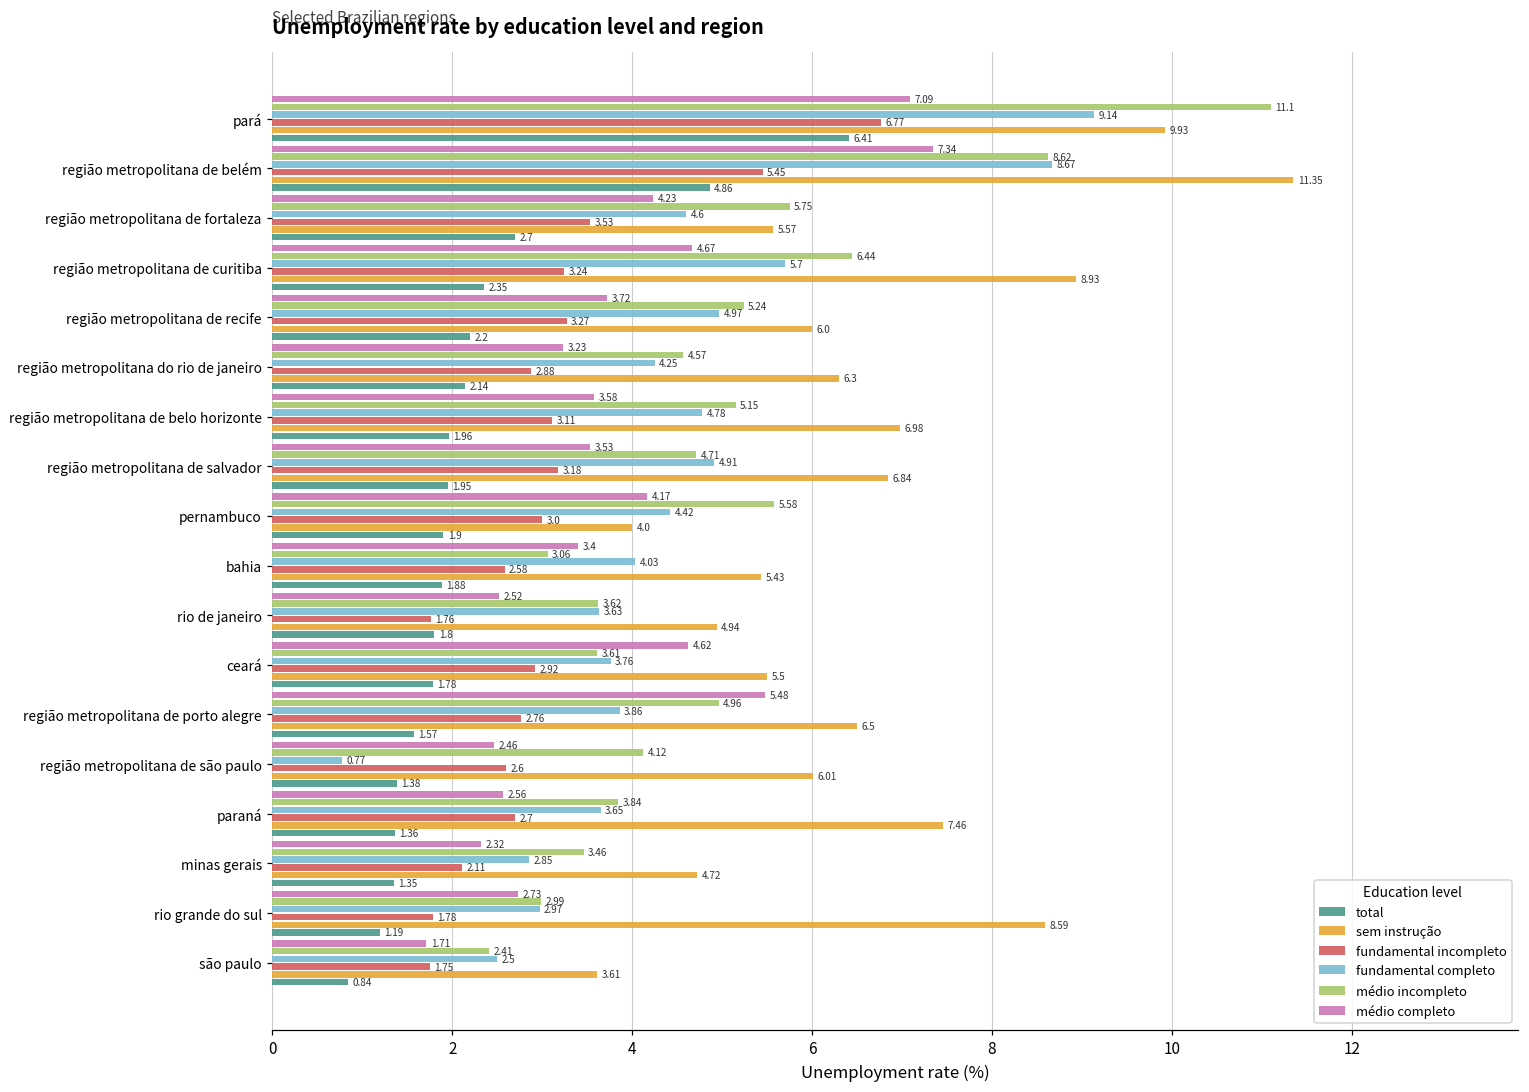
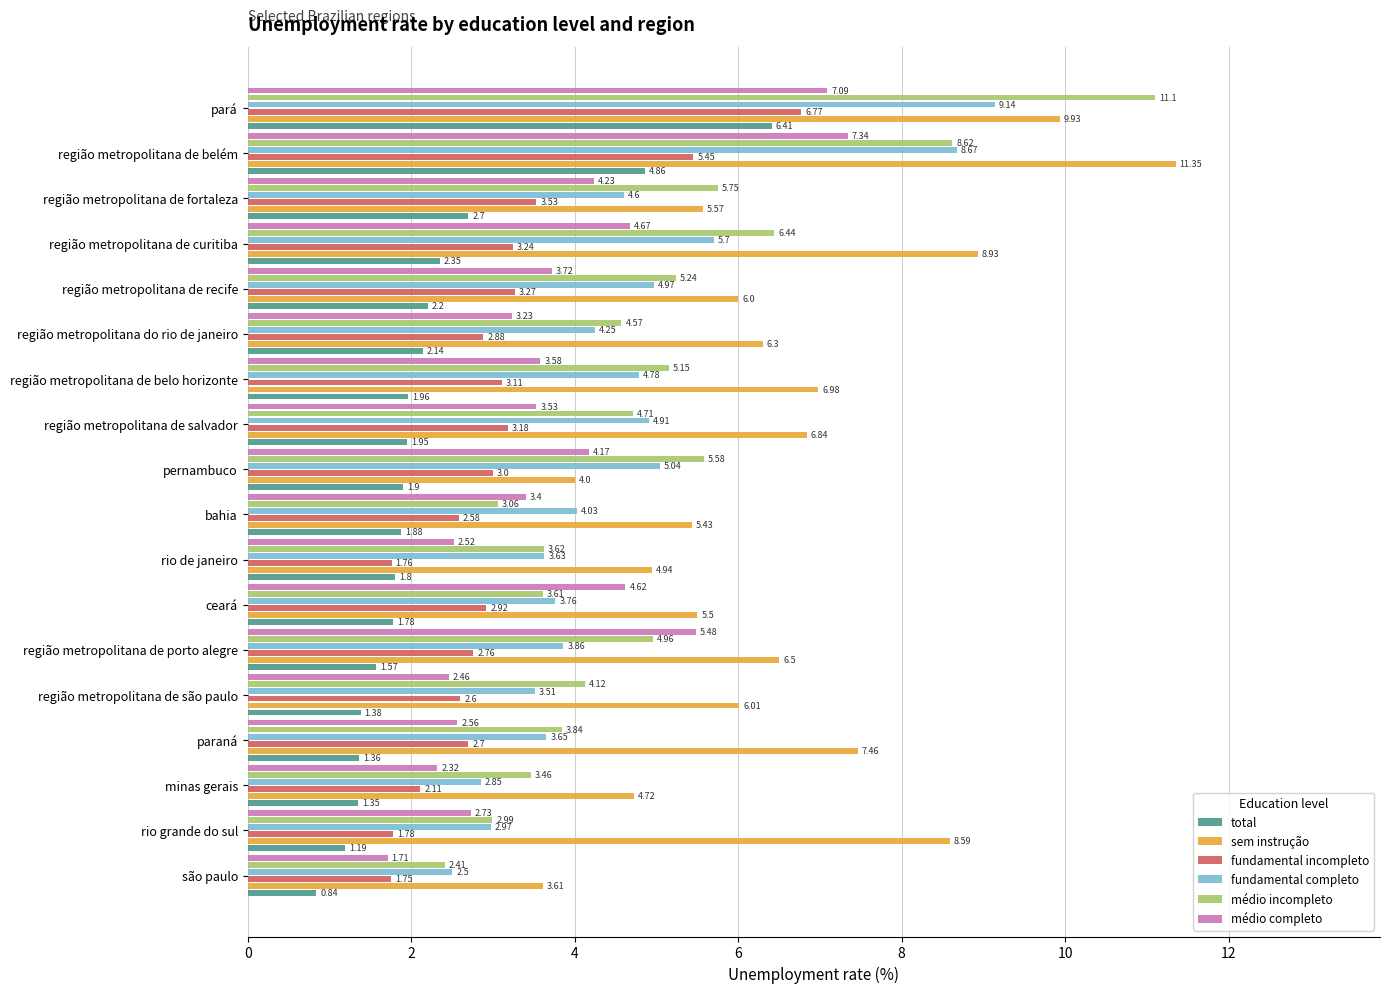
fundamental completo, pernambuco: 4.42 -> 5.04
fundamental completo, região metropolitana de são paulo: 0.77 -> 3.51
